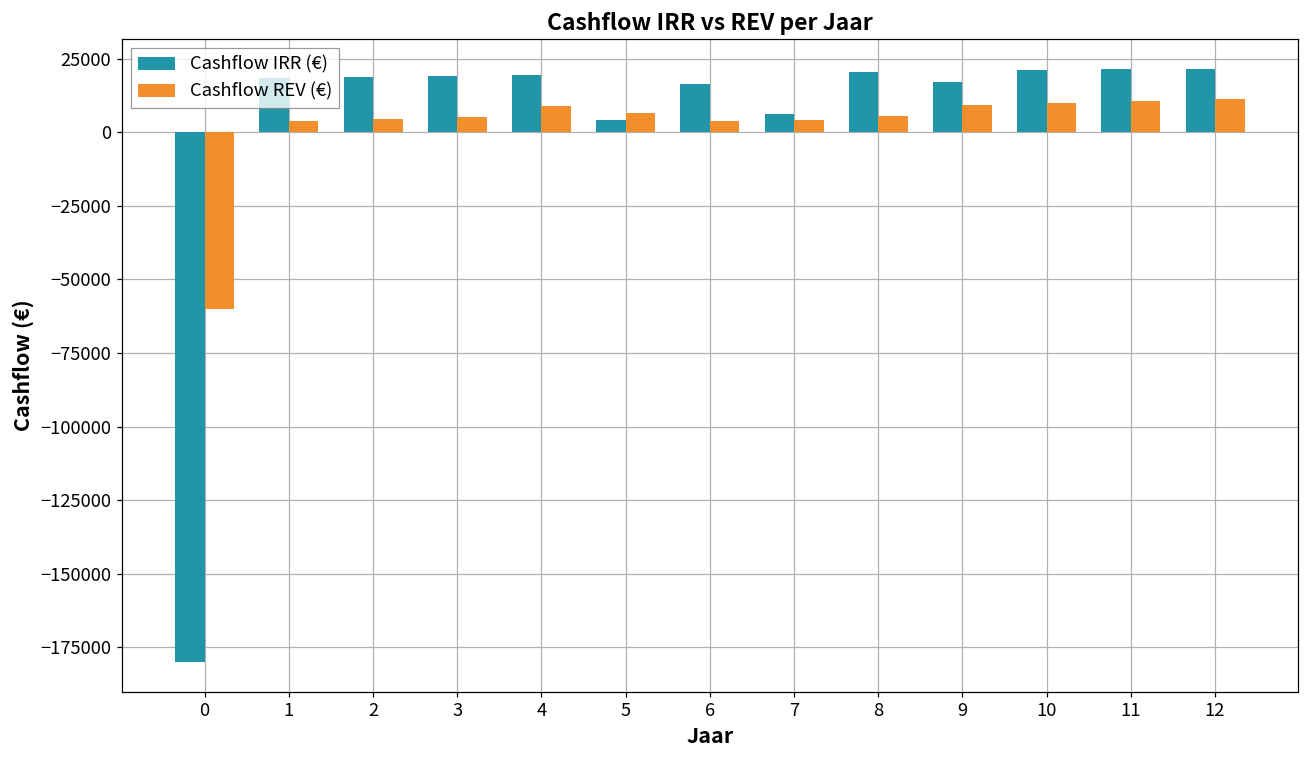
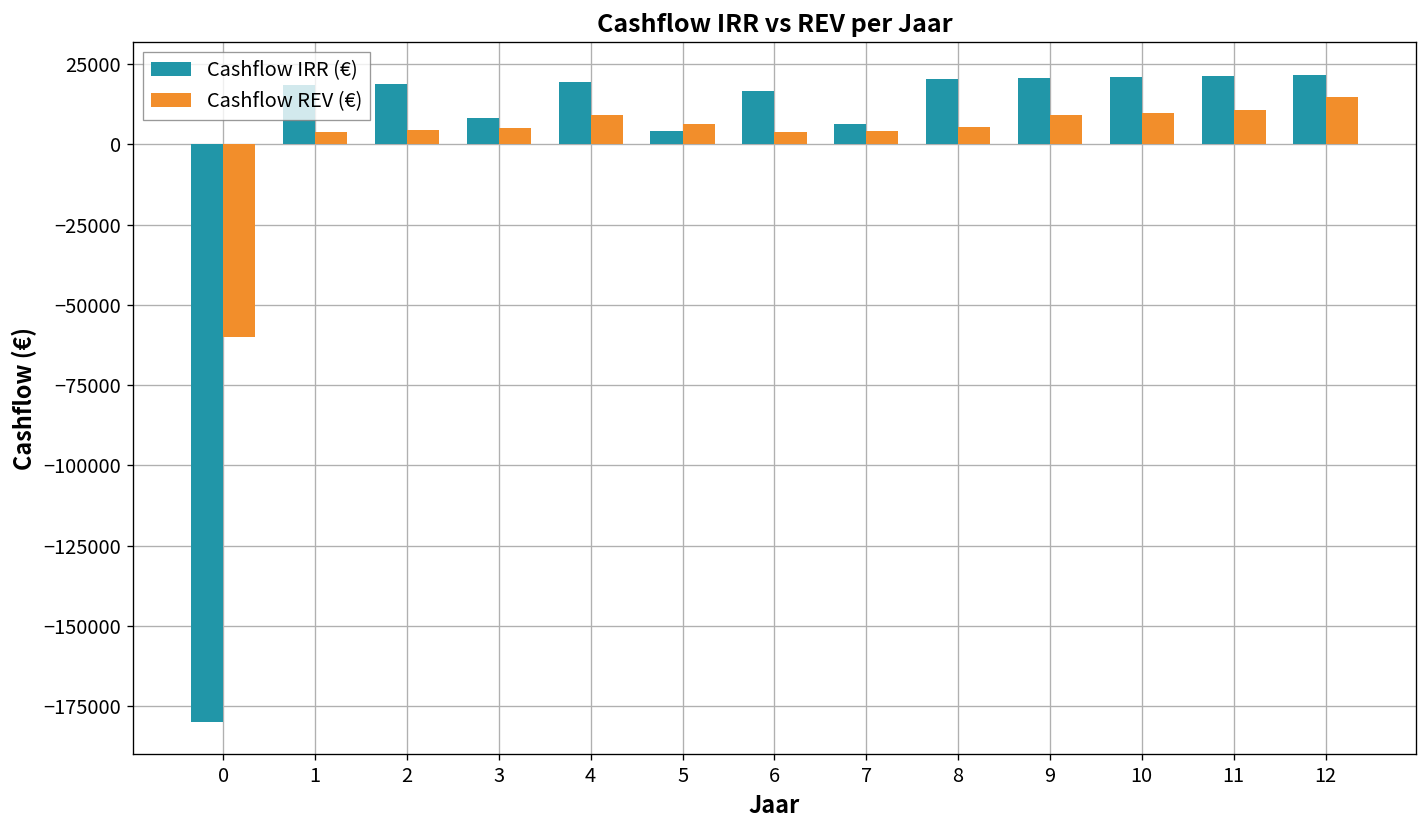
Cashflow IRR (€), 3: 19000 -> 8000
Cashflow IRR (€), 9: 17000 -> 21000
Cashflow REV (€), 12: 11000 -> 15000
